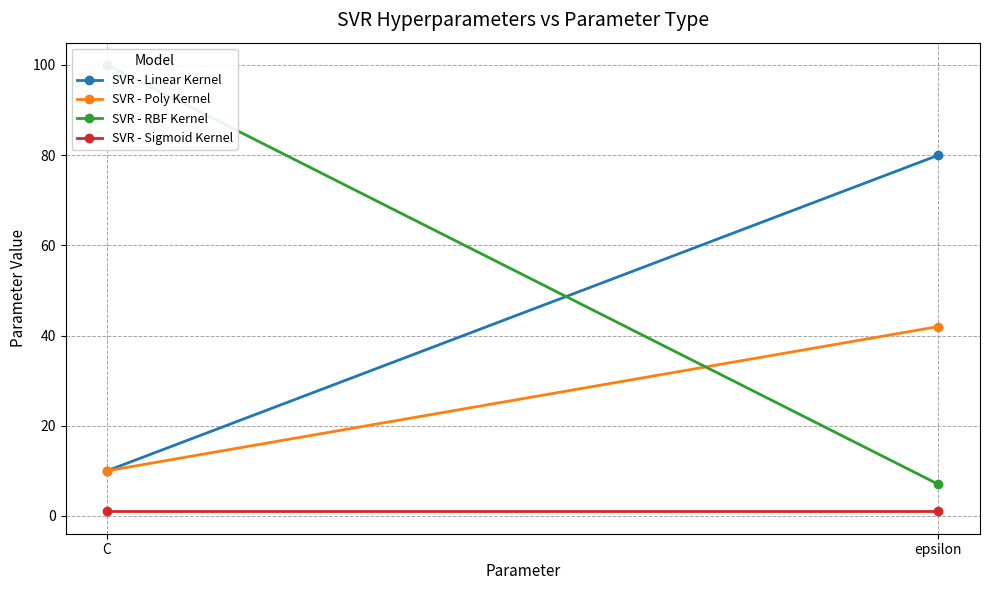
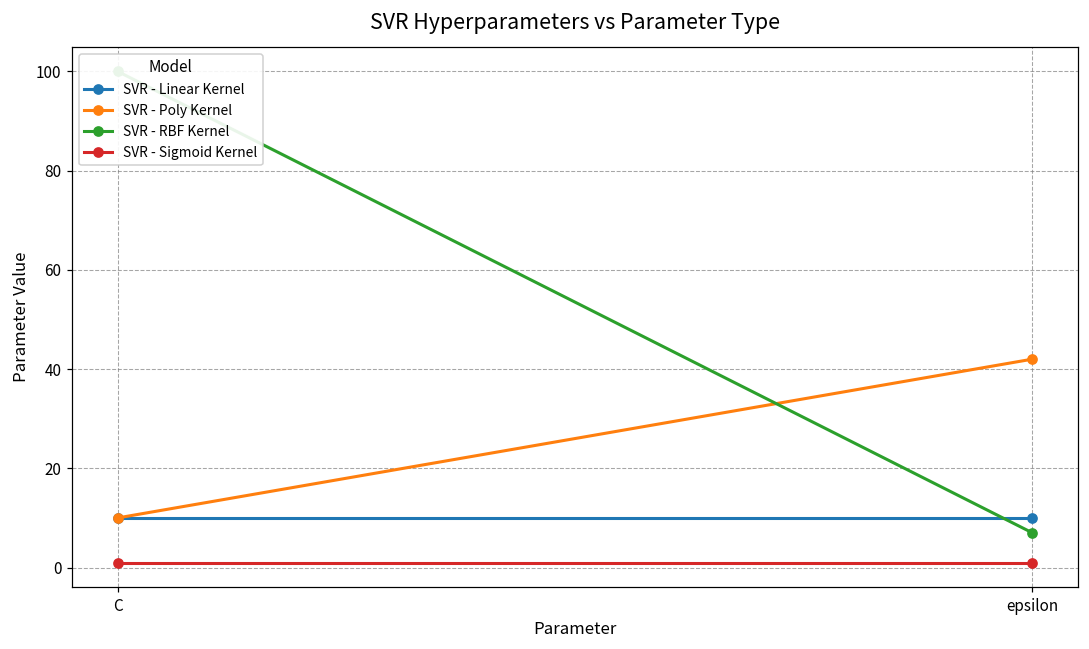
SVR - Linear Kernel, epsilon: 80 -> 10
